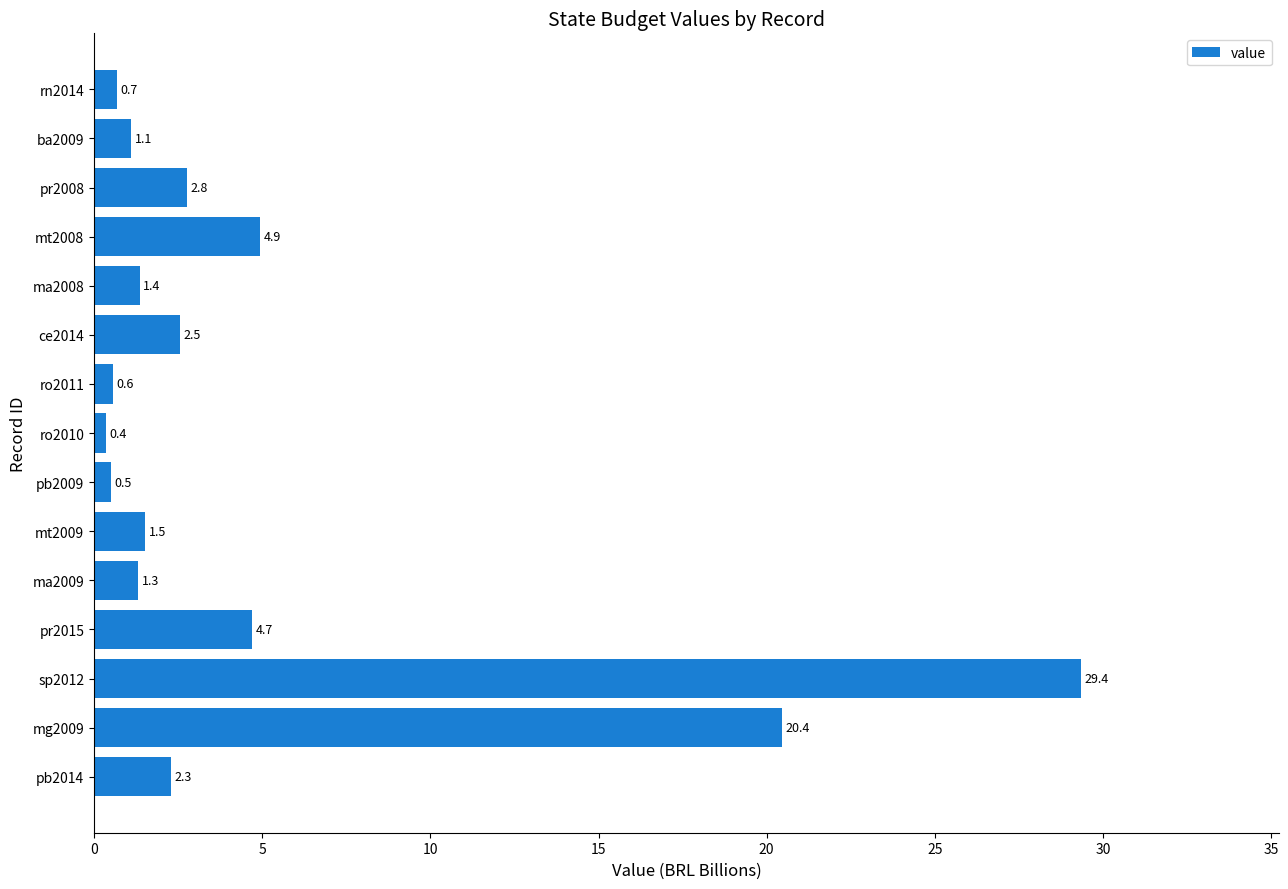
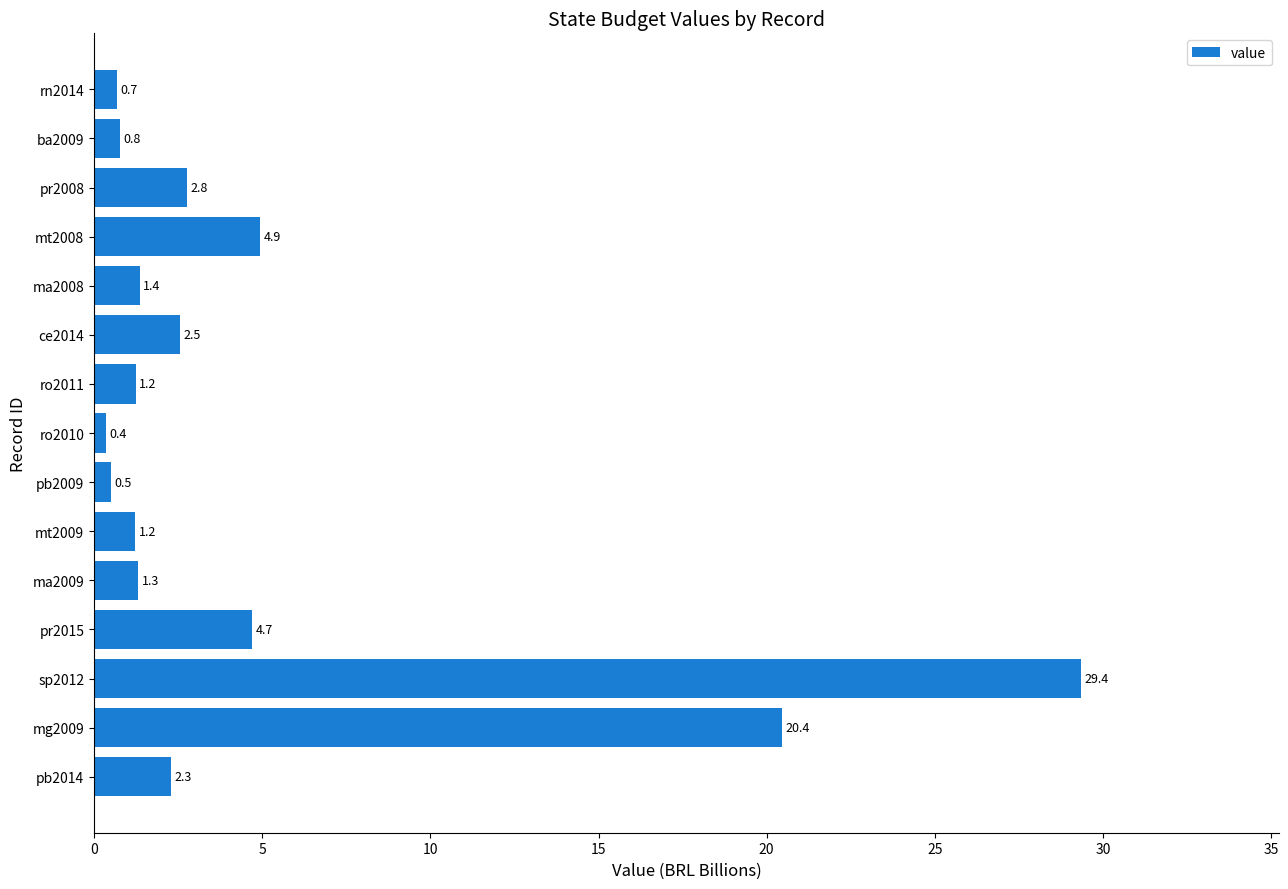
ba2009: 1.1 -> 0.8
ro2011: 0.6 -> 1.2
mt2009: 1.5 -> 1.2
